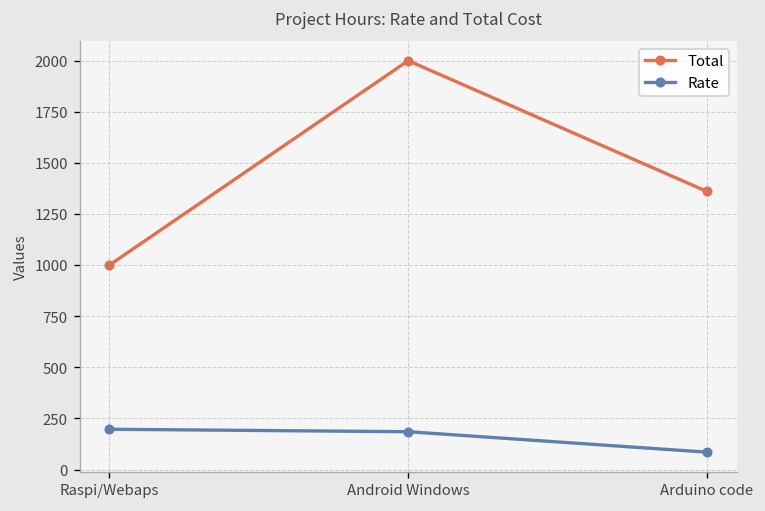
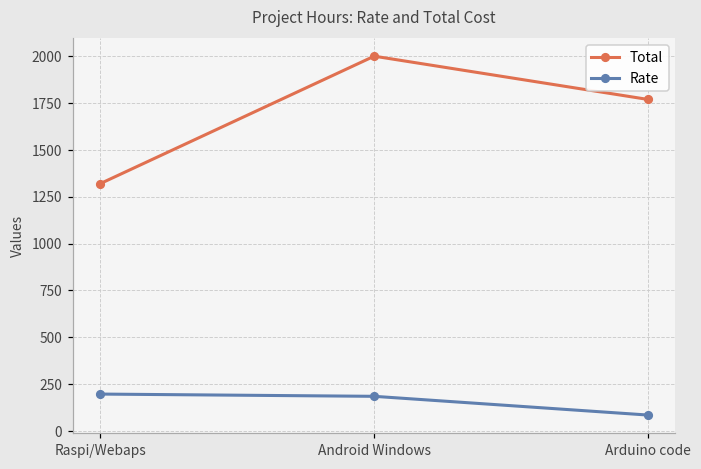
Total, Raspi/Webaps: 1000 -> 1320
Total, Arduino code: 1360 -> 1770
